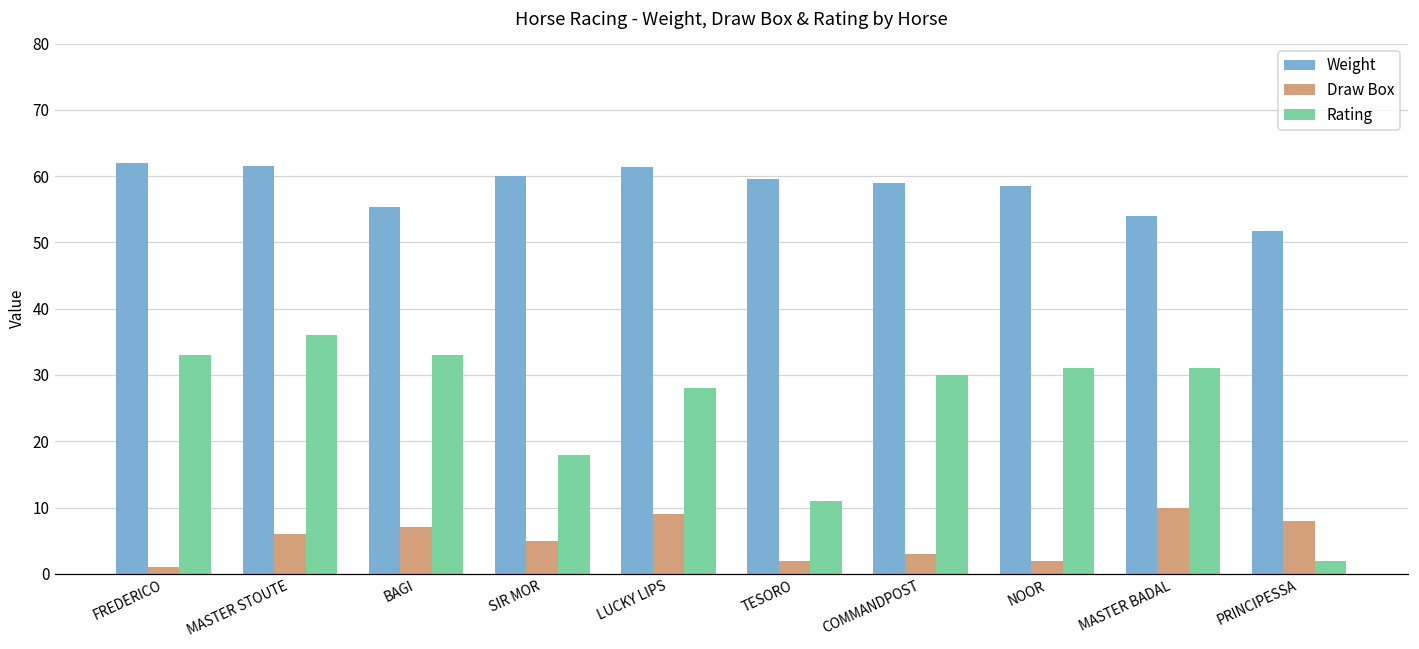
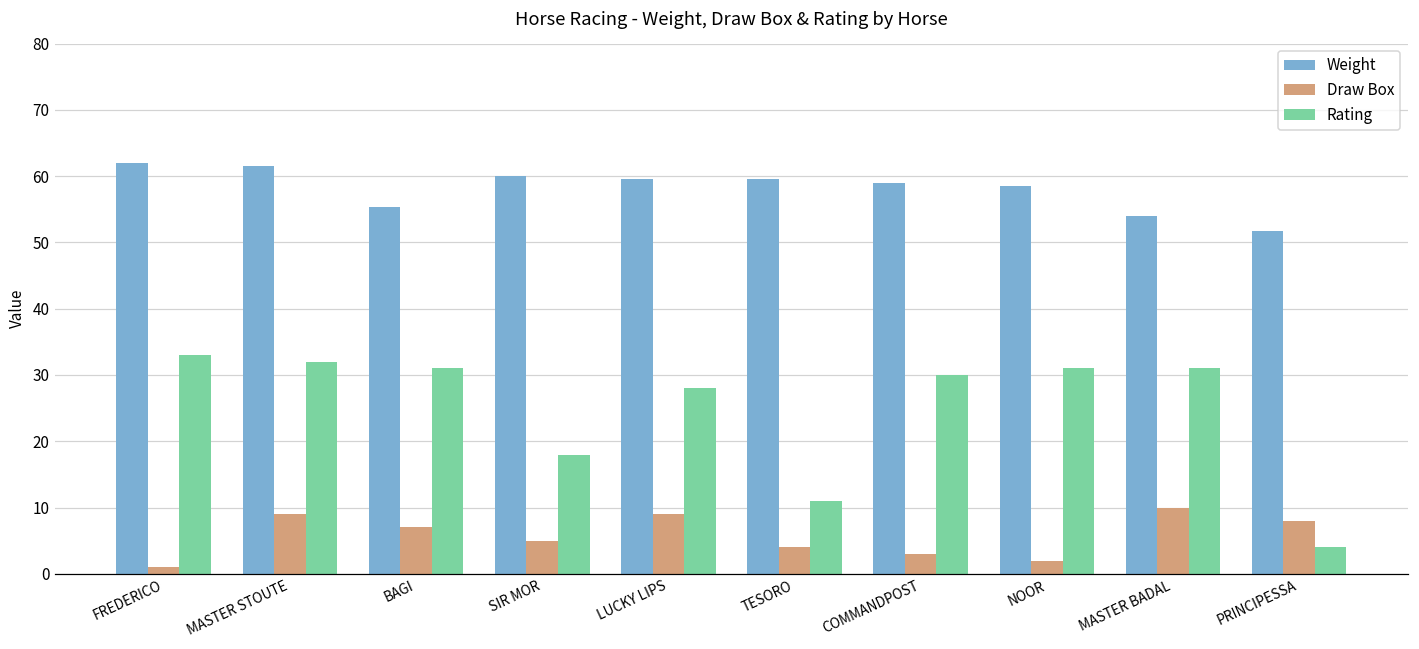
Draw Box, MASTER STOUTE: 6 -> 9
Rating, MASTER STOUTE: 36 -> 32
Rating, BAGI: 33 -> 31
Weight, LUCKY LIPS: 61 -> 60
Draw Box, TESORO: 2 -> 4
Rating, PRINCIPESSA: 2 -> 4
